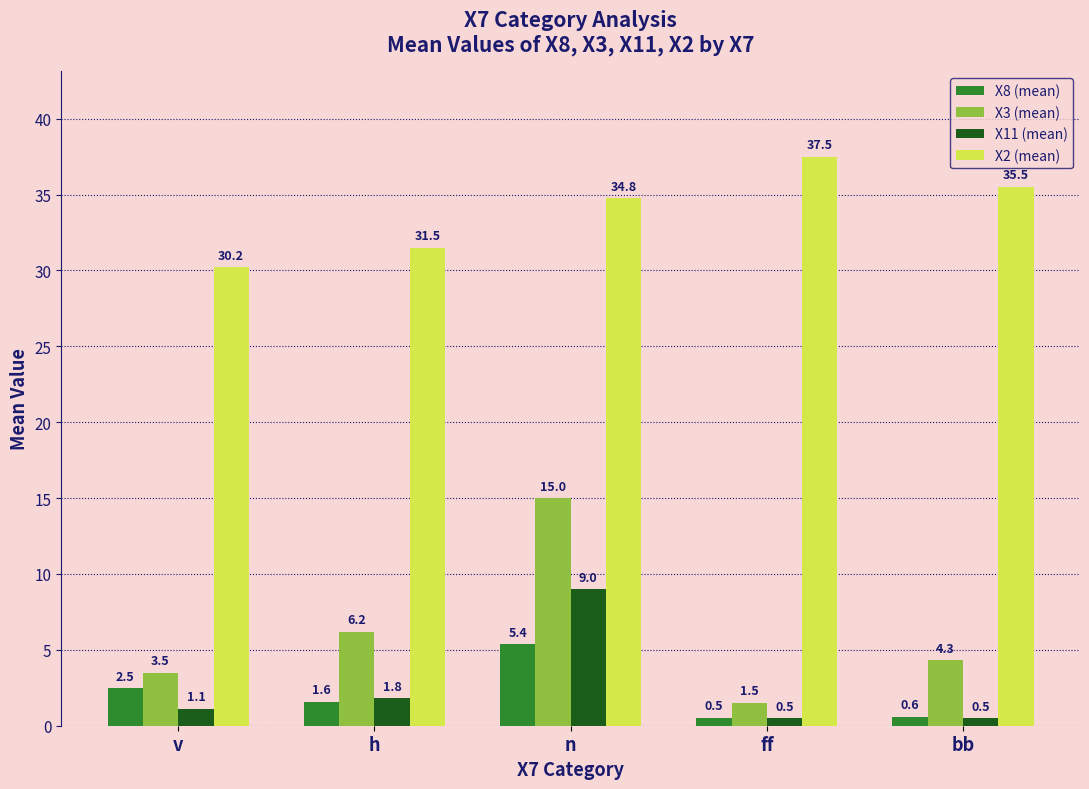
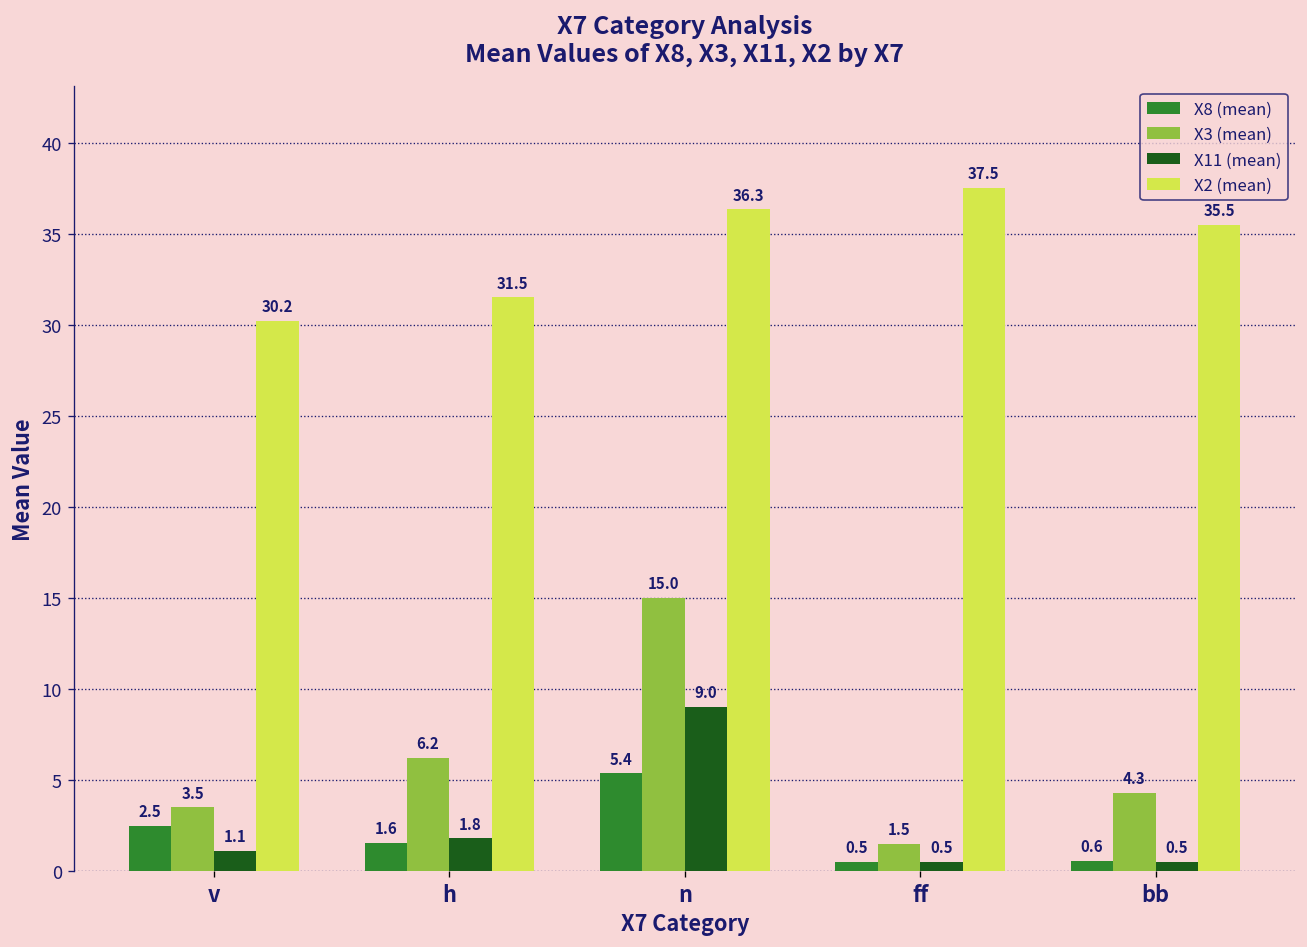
X2 (mean), n: 34.8 -> 36.3
